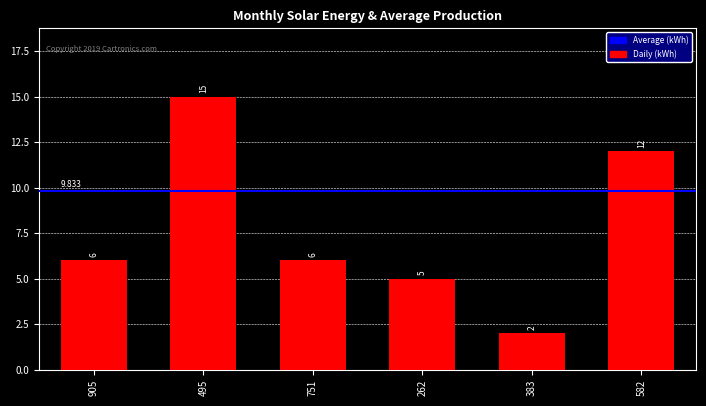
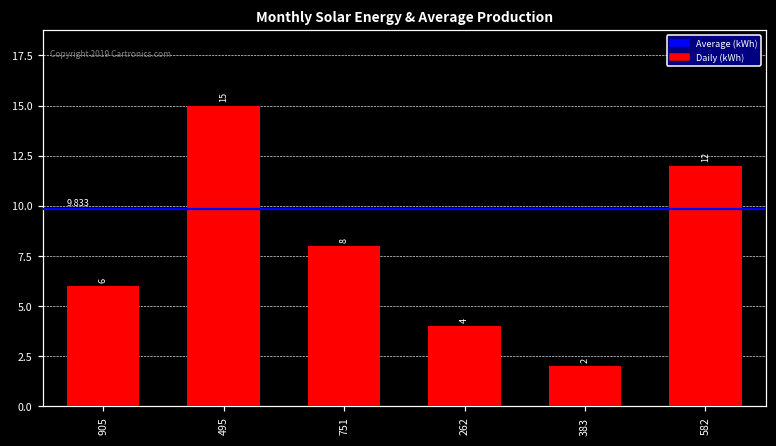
751: 6 -> 8
262: 5 -> 4
